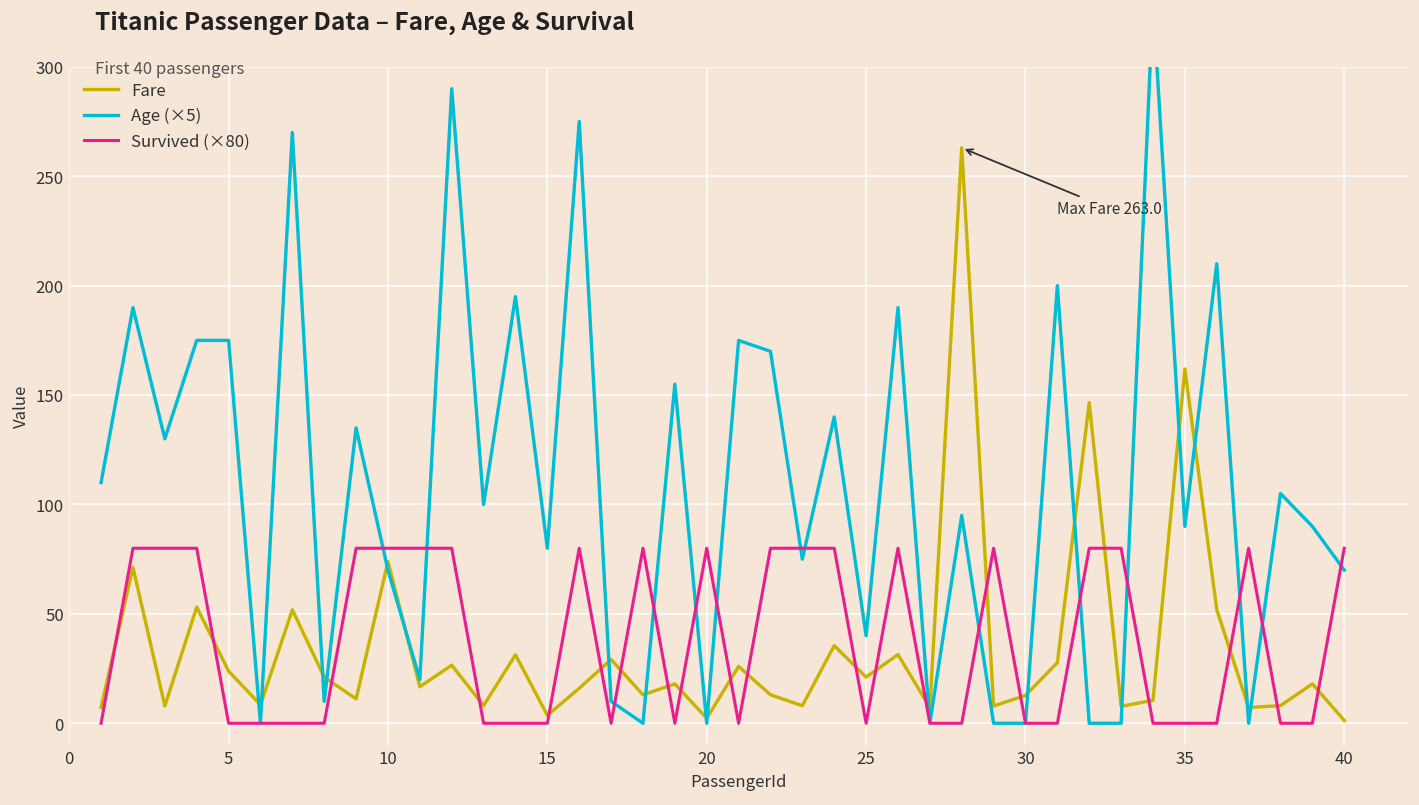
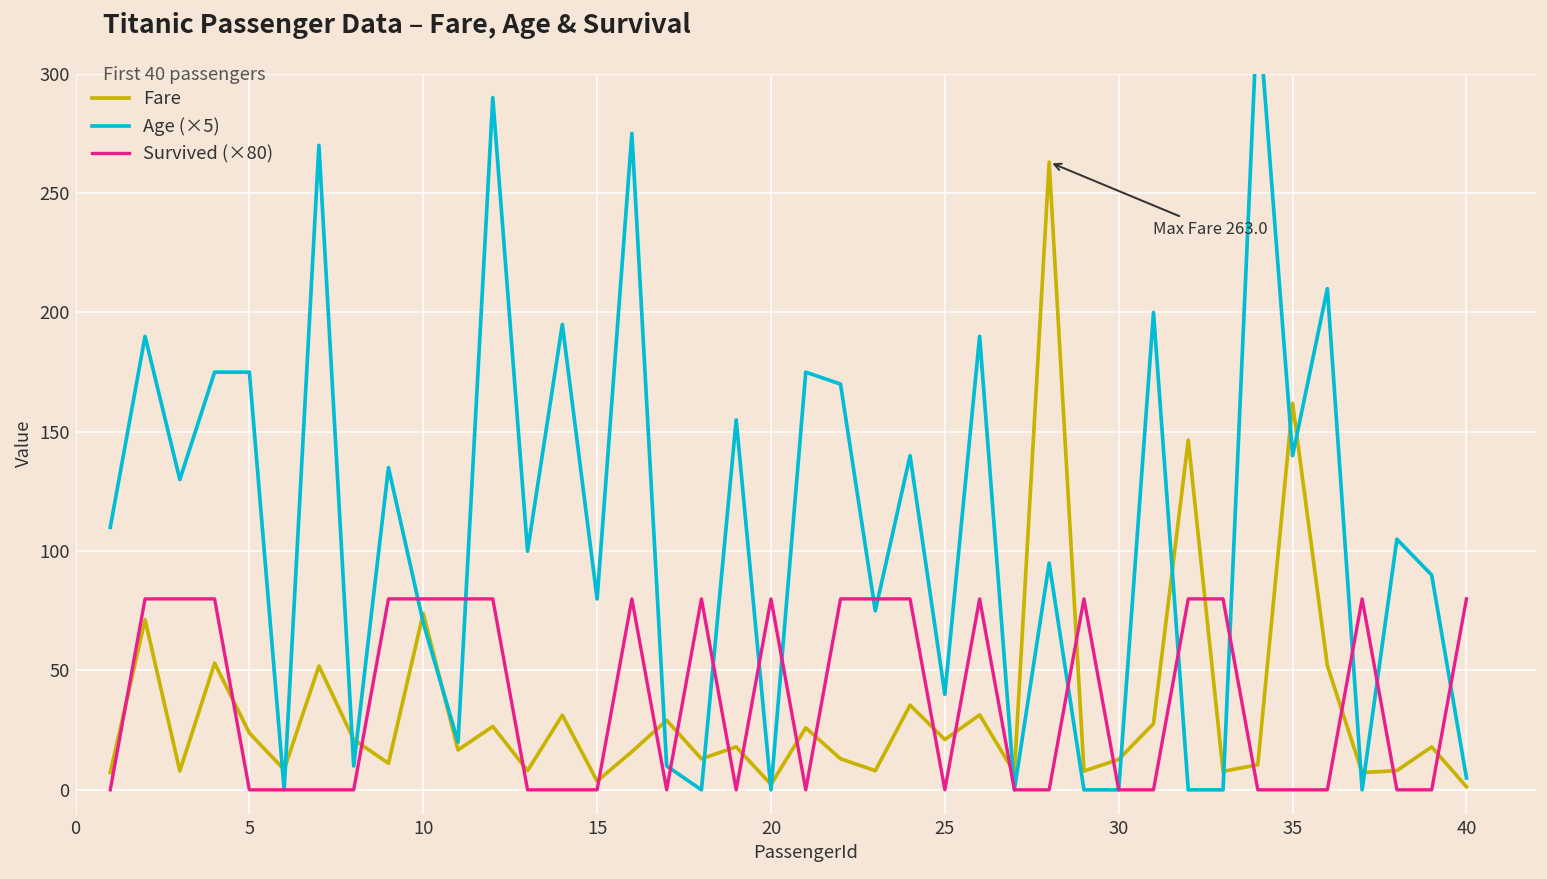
Age (×5), 35: 90 -> 140
Age (×5), 40: 70 -> 5
